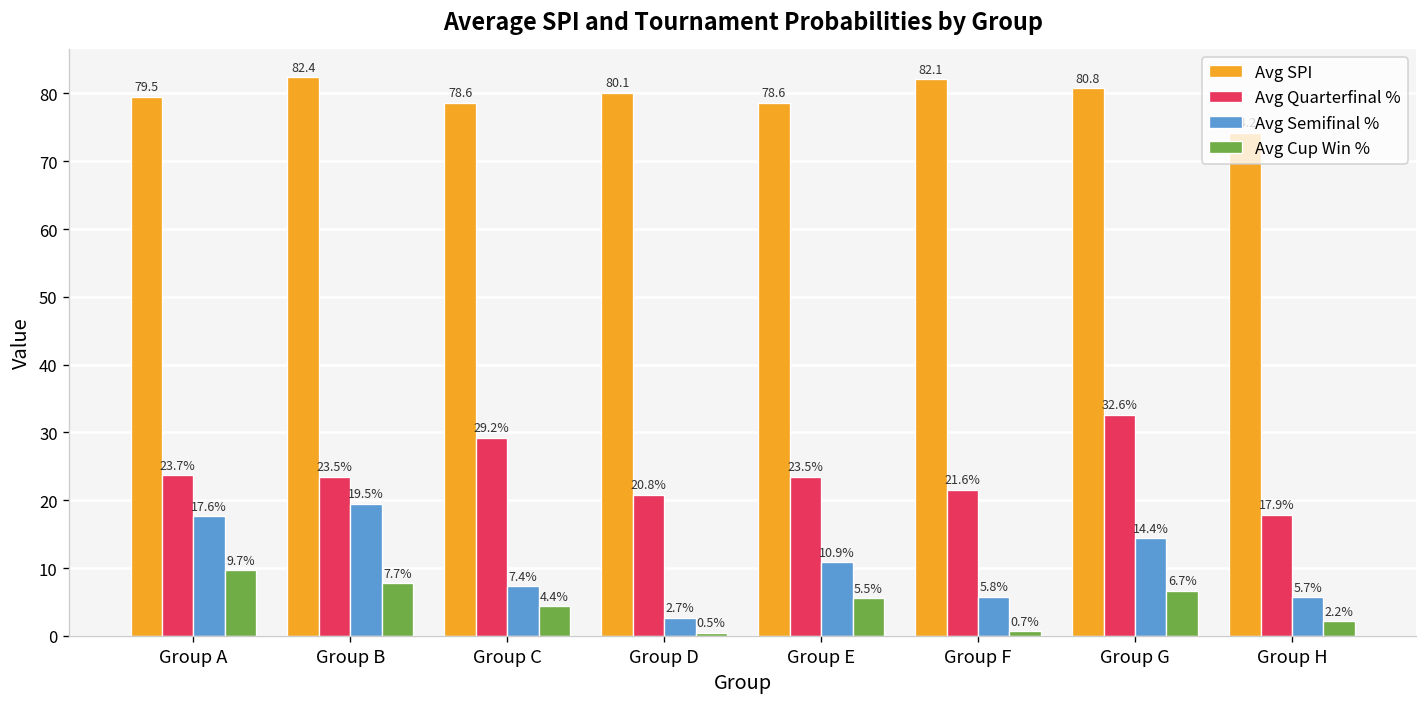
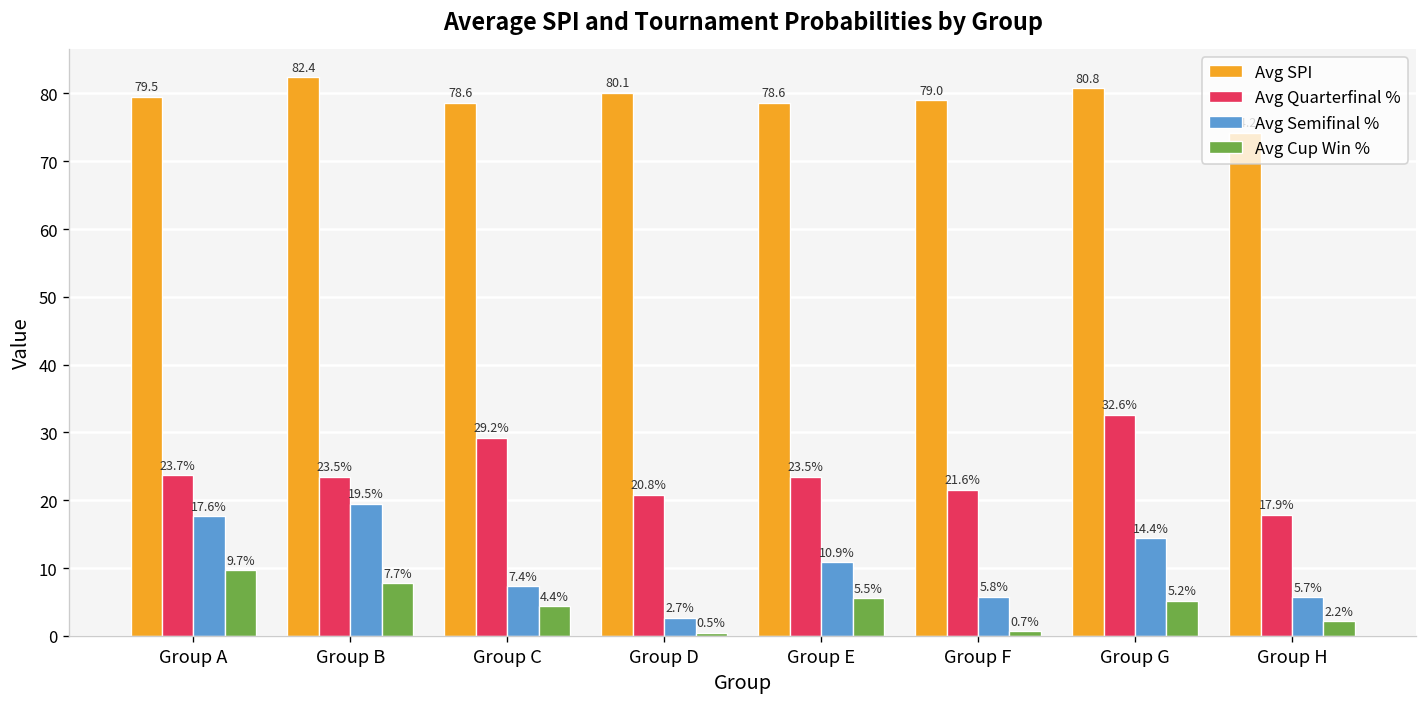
Avg SPI, Group F: 82.1 -> 79.0
Avg Cup Win %, Group G: 6.7% -> 5.2%
